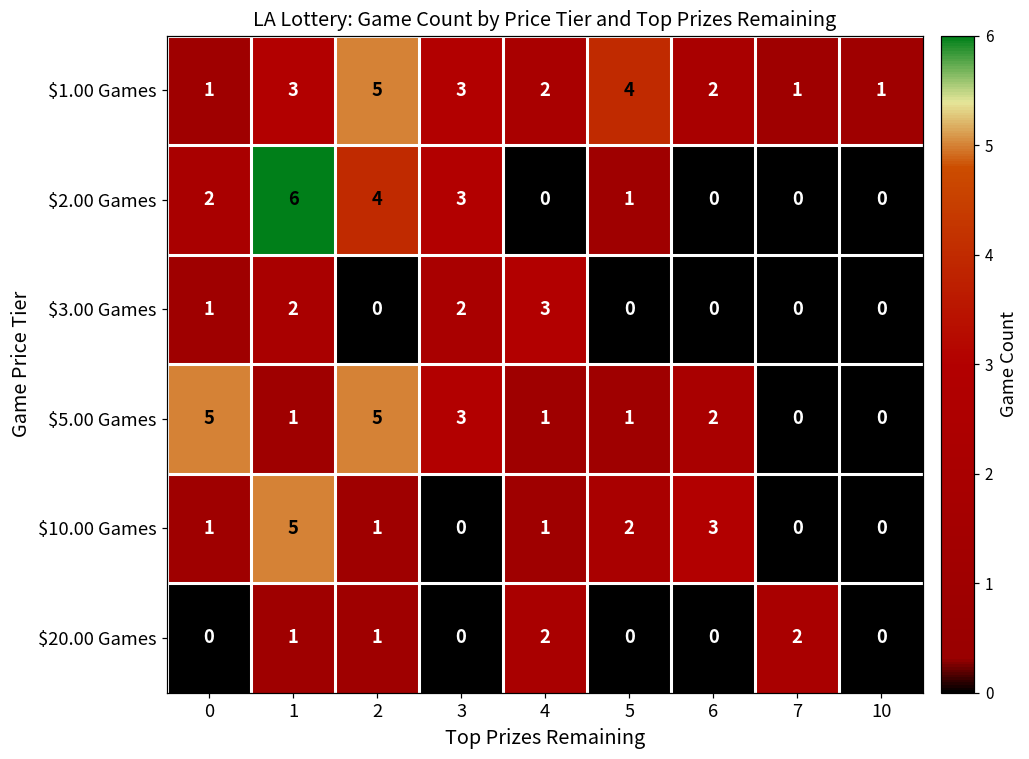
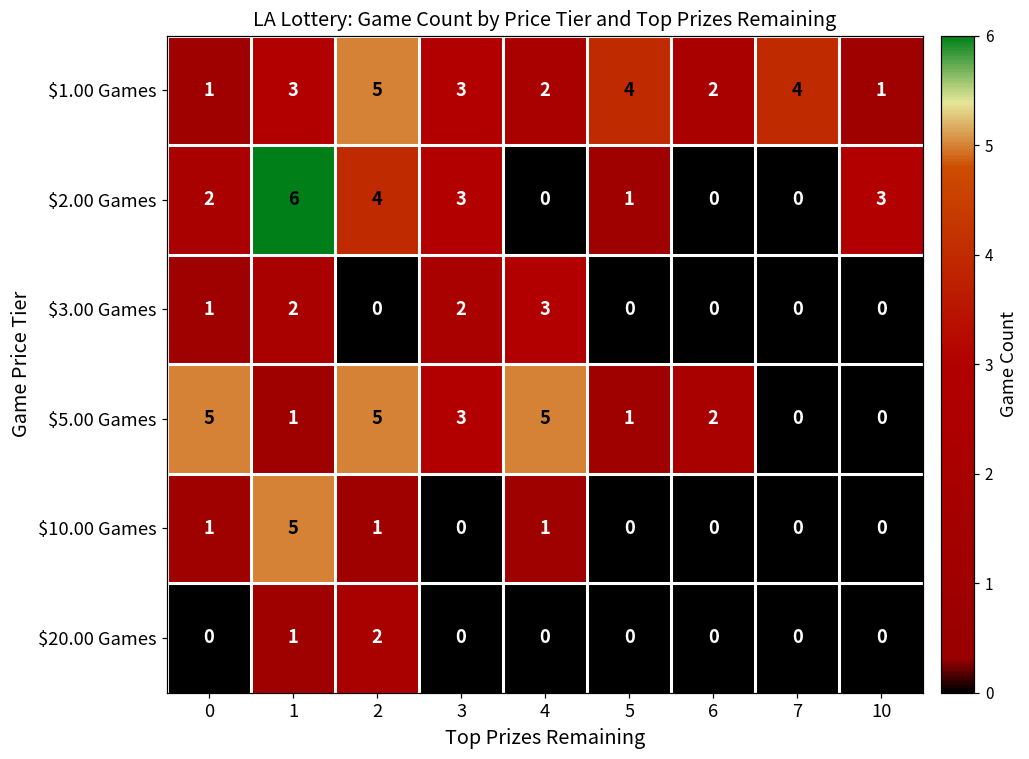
$1.00 Games, 7: 1 -> 4
$2.00 Games, 10: 0 -> 3
$5.00 Games, 4: 1 -> 5
$10.00 Games, 5: 2 -> 0
$10.00 Games, 6: 3 -> 0
$20.00 Games, 2: 1 -> 2
$20.00 Games, 4: 2 -> 0
$20.00 Games, 7: 2 -> 0
